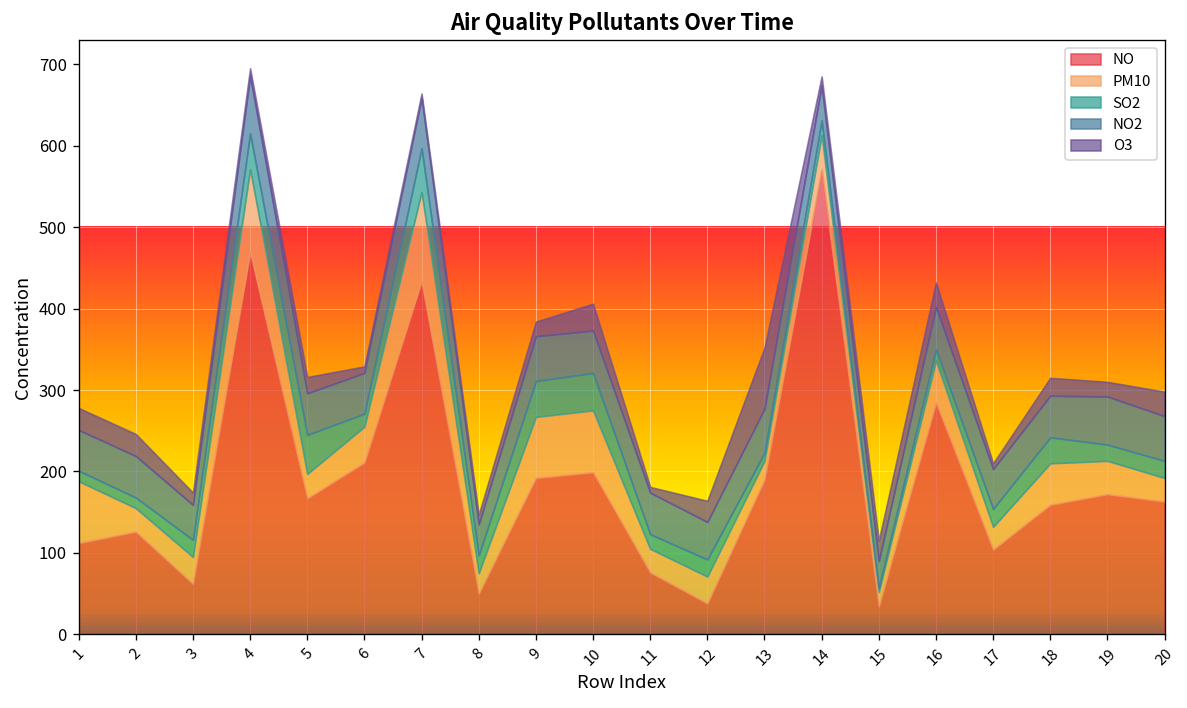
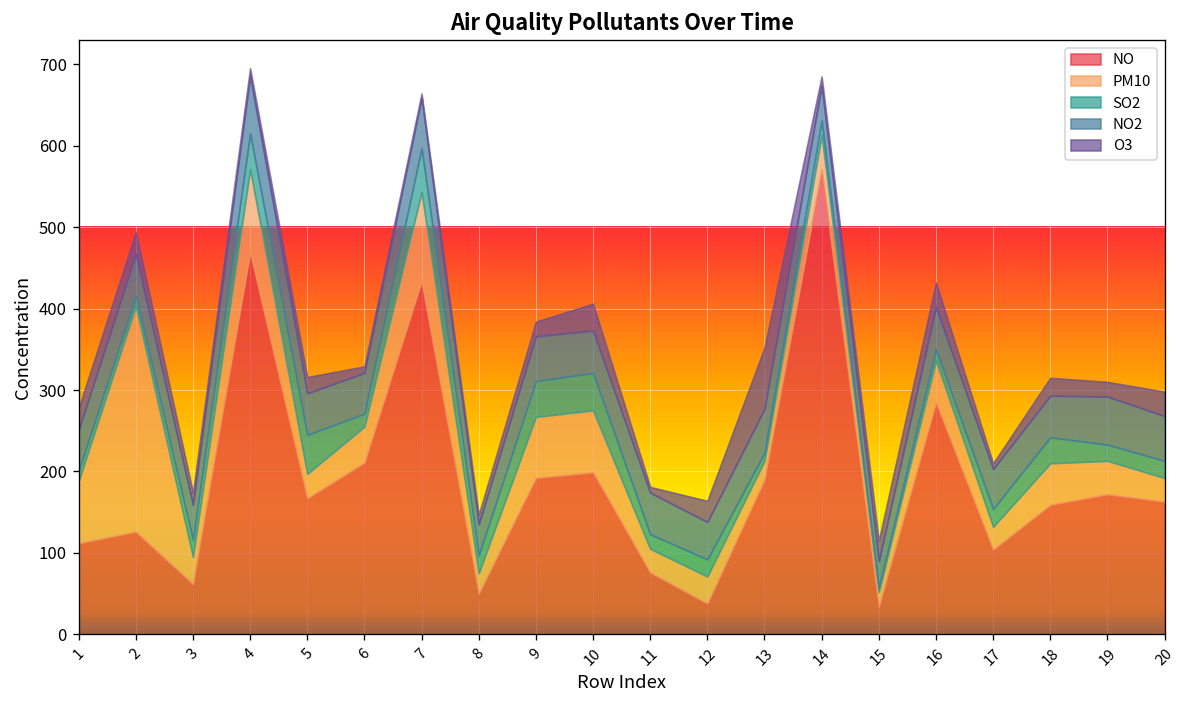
PM10, 2: 30 -> 280
